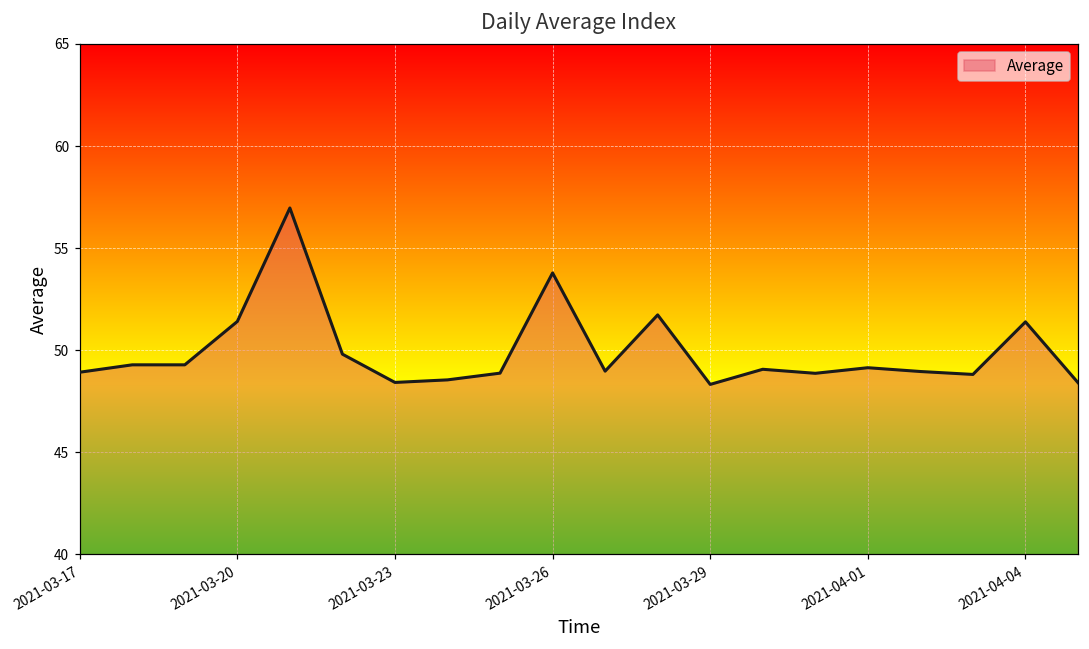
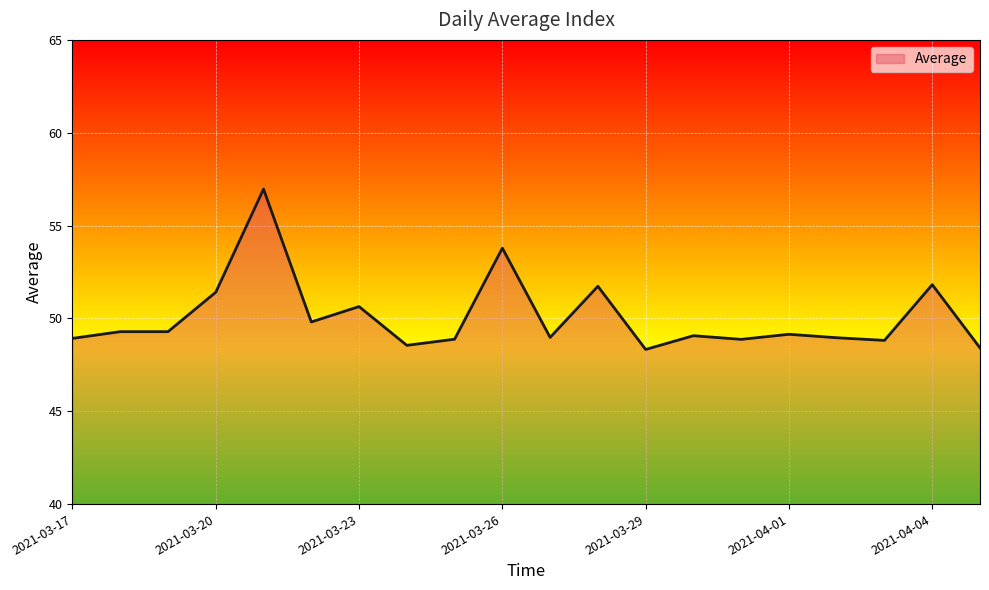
2021-03-23: 48.4 -> 50.6
2021-04-04: 51.4 -> 51.8
